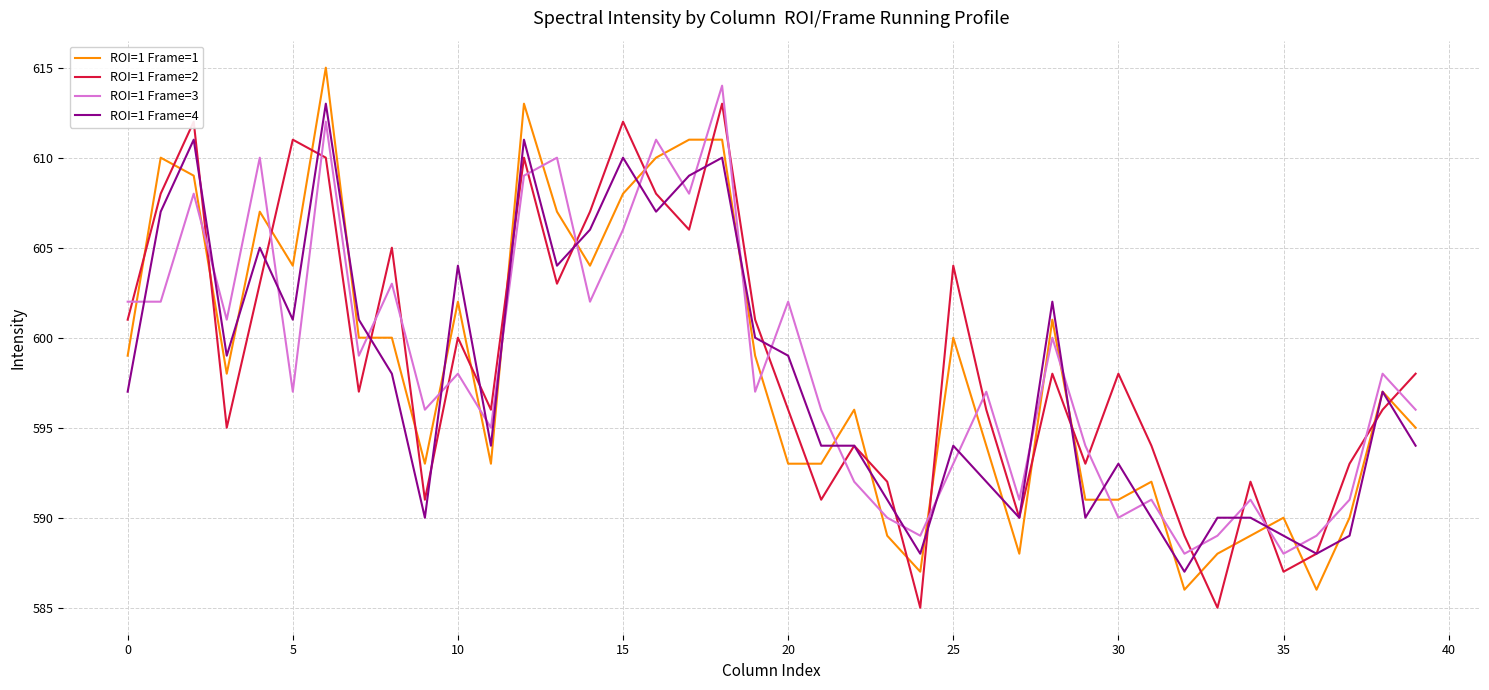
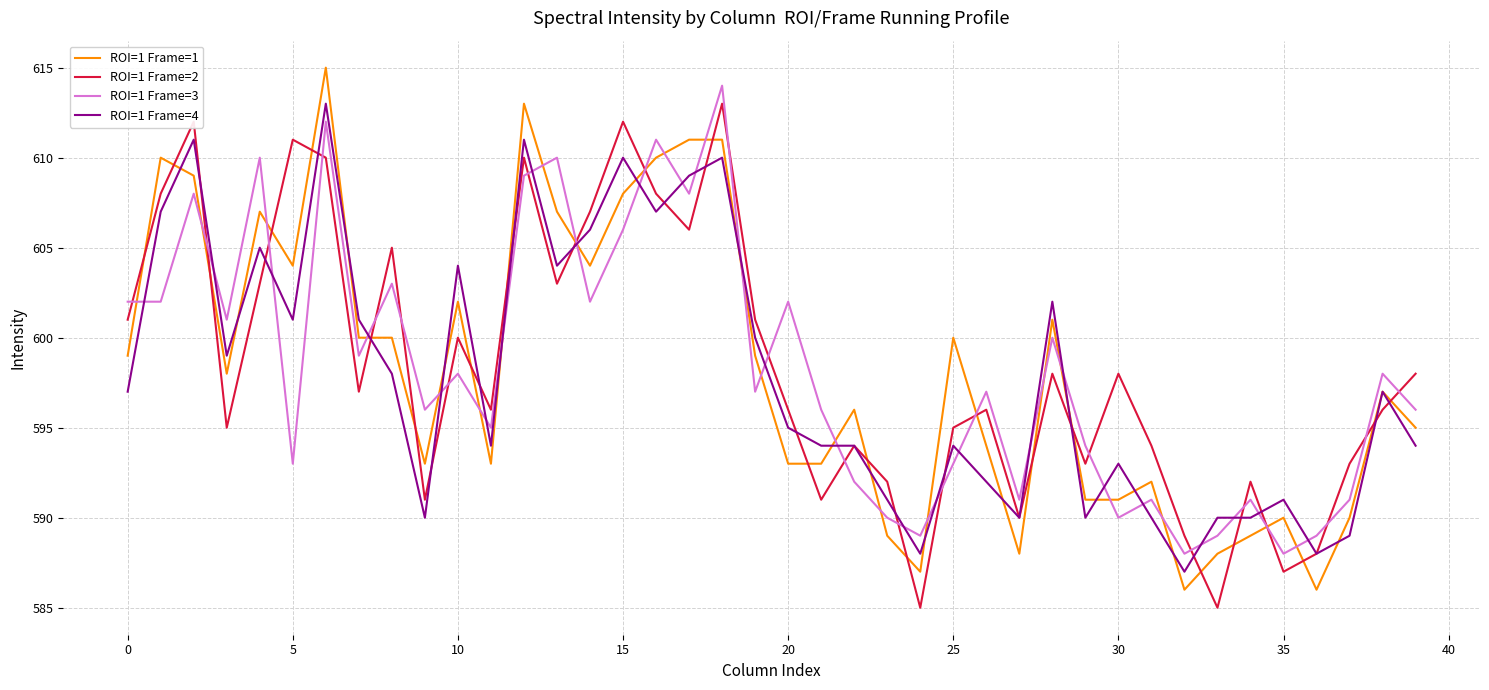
ROI=1 Frame=3, 5: 597 -> 593
ROI=1 Frame=4, 20: 599 -> 595
ROI=1 Frame=2, 25: 604 -> 595
ROI=1 Frame=4, 35: 589 -> 591
